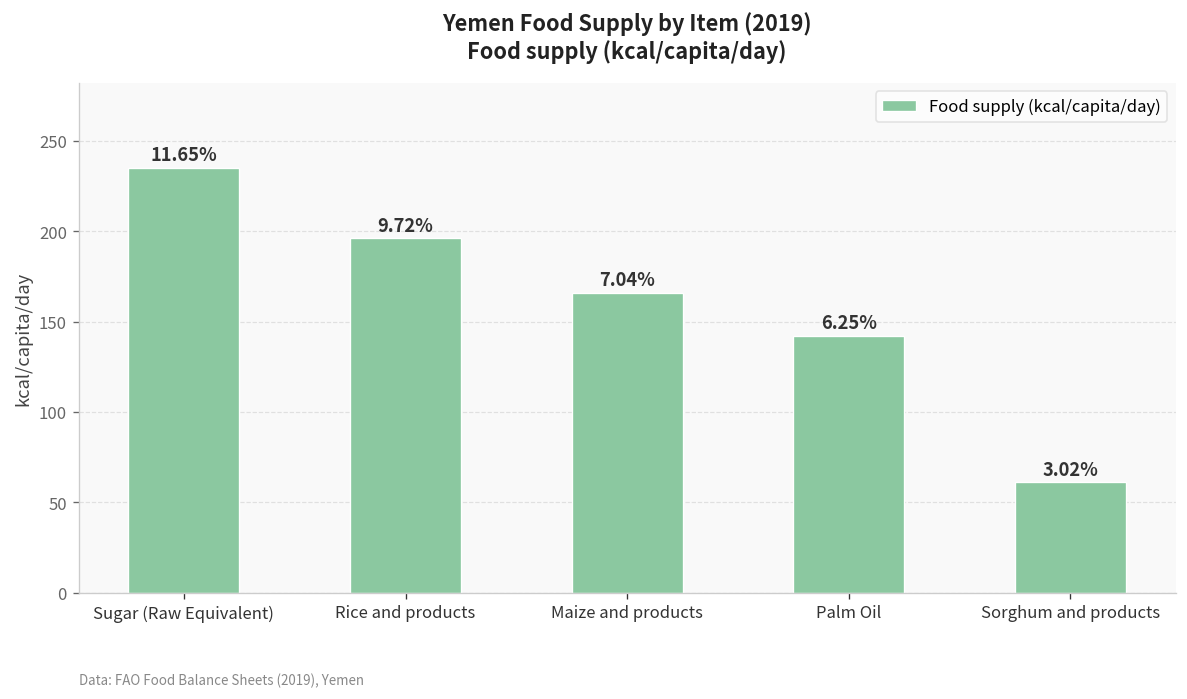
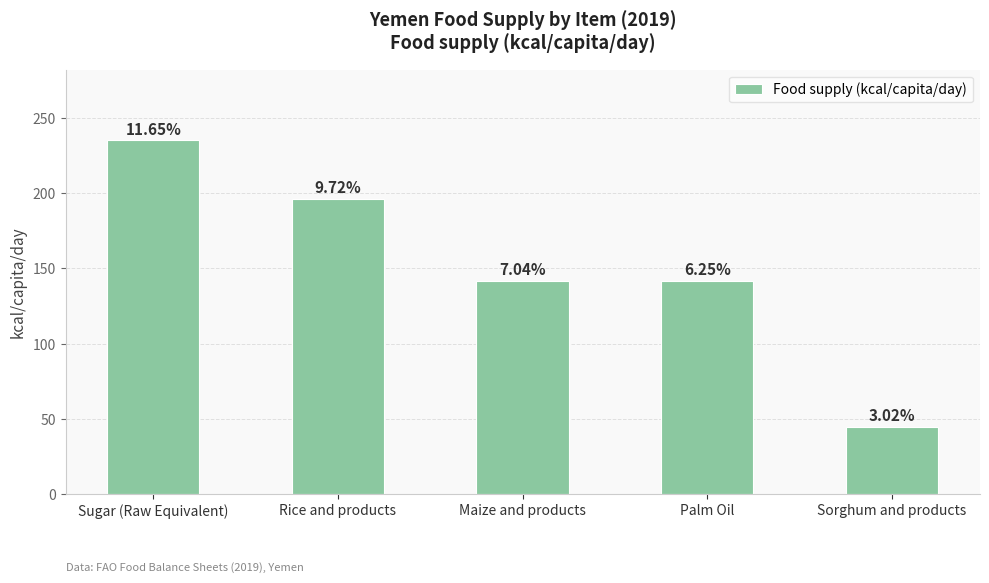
Maize and products: 166 -> 142
Sorghum and products: 61 -> 45
